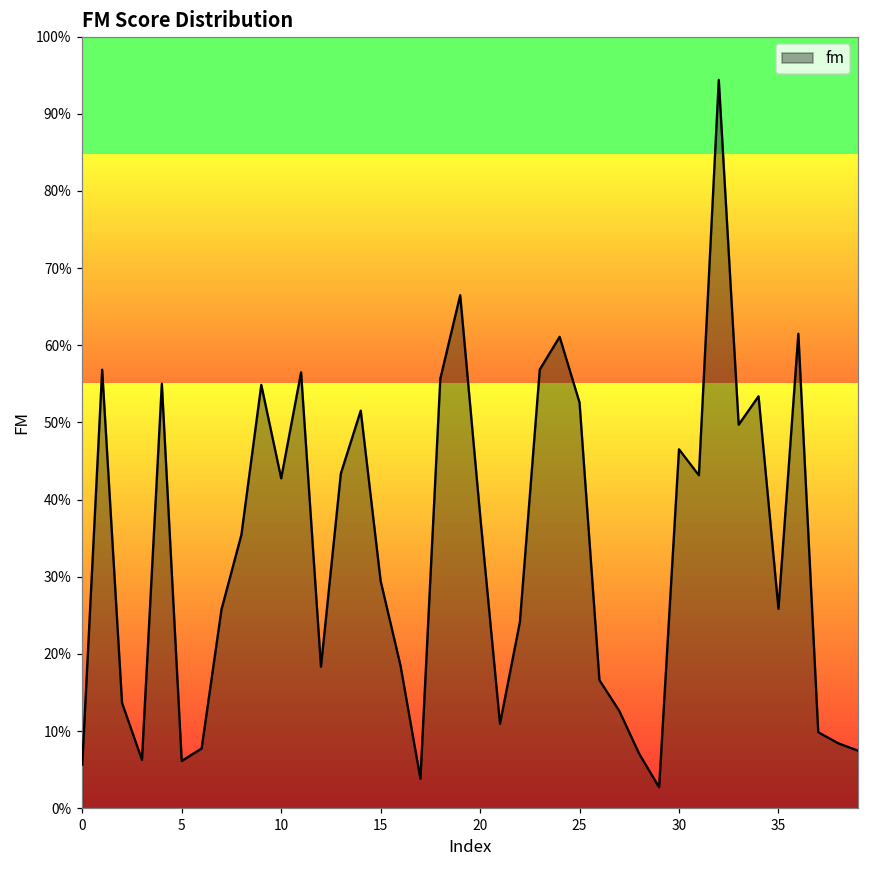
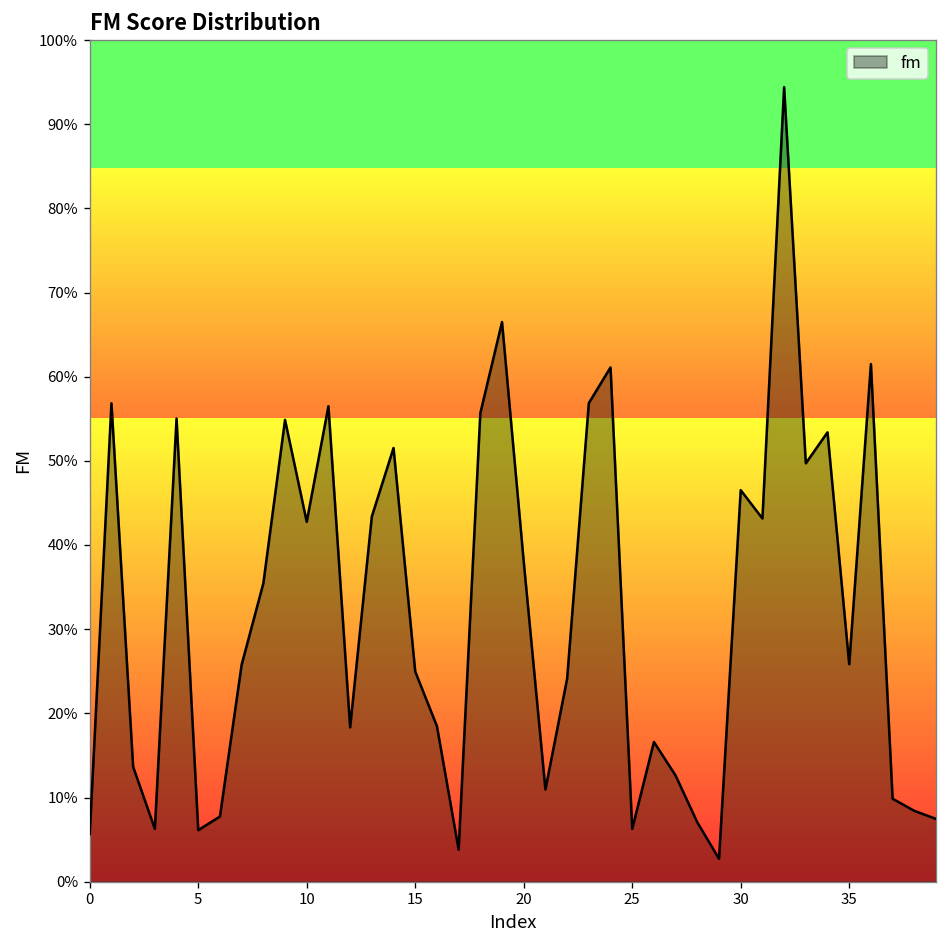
15: 29% -> 25%
25: 53% -> 6%
